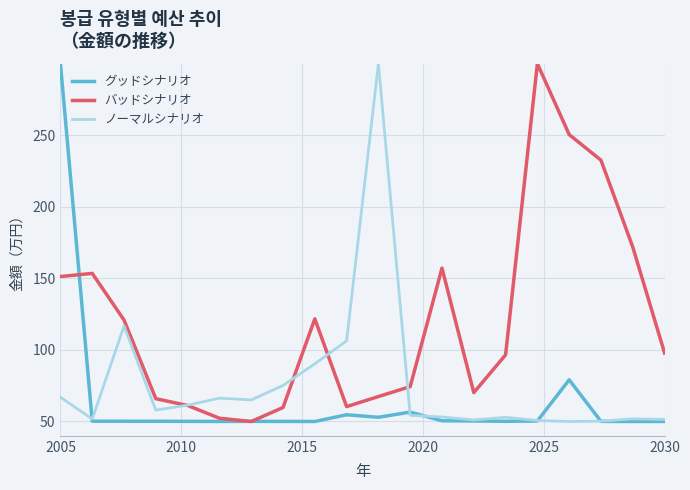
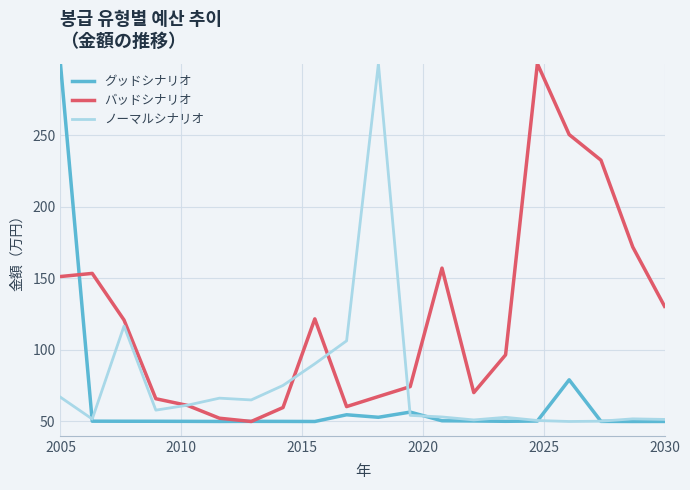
バッドシナリオ, 2030: 98 -> 130
